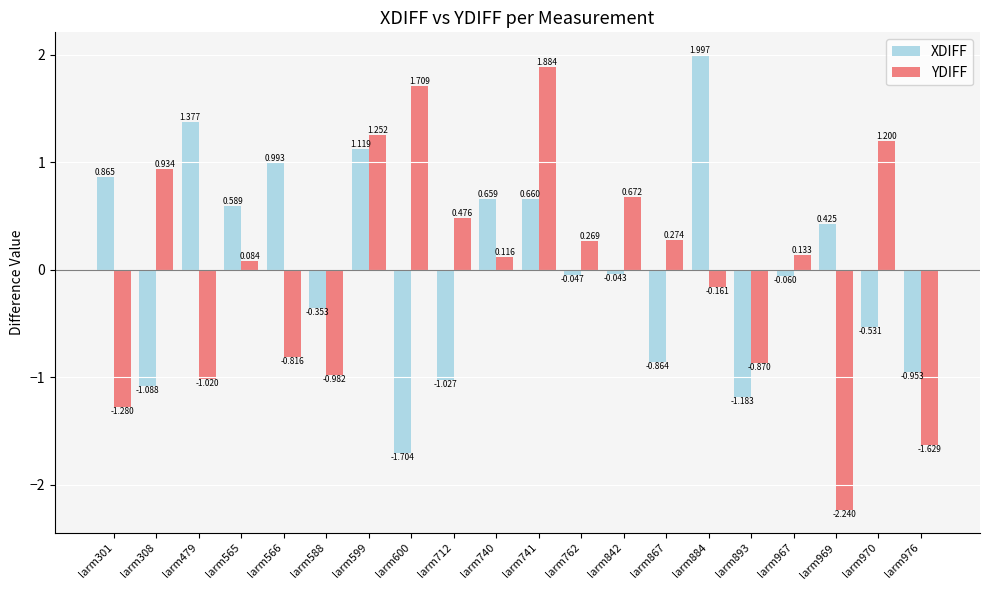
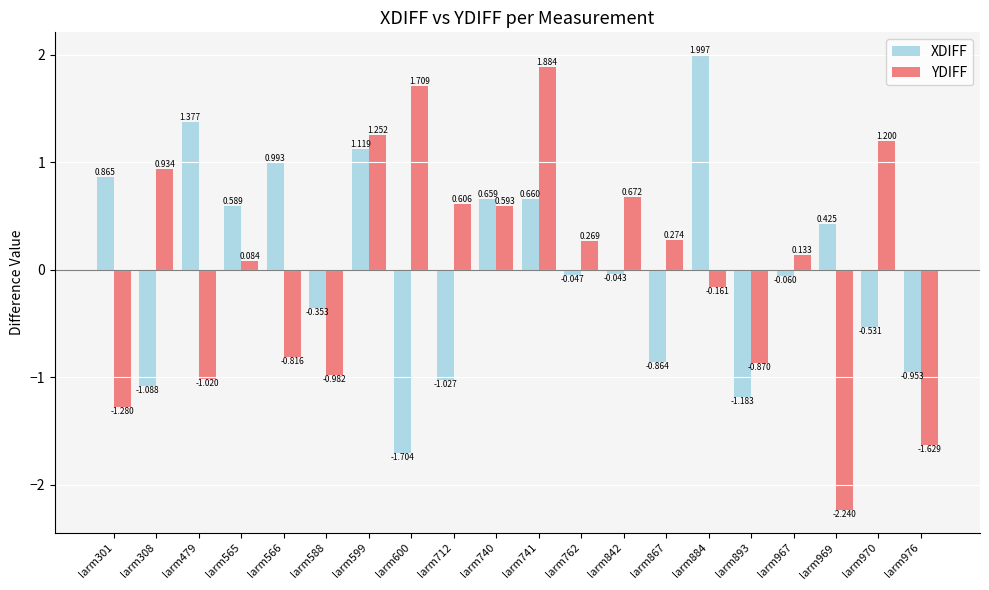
YDIFF, larm712: 0.476 -> 0.606
YDIFF, larm740: 0.116 -> 0.593
